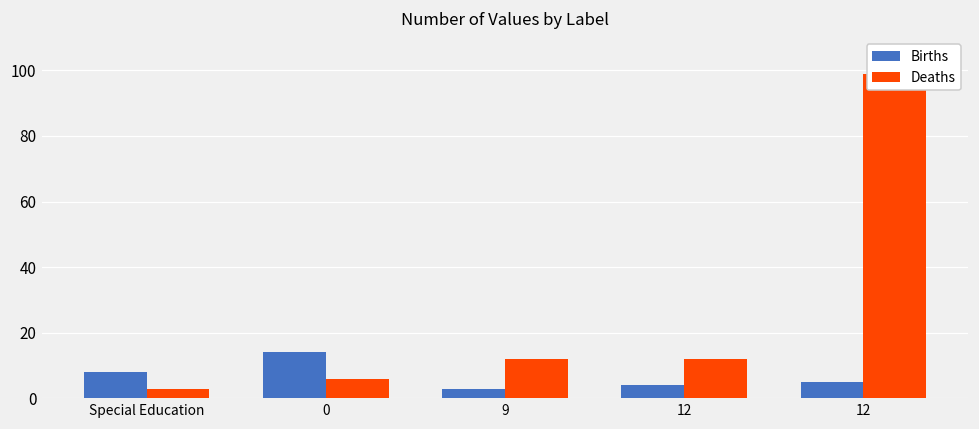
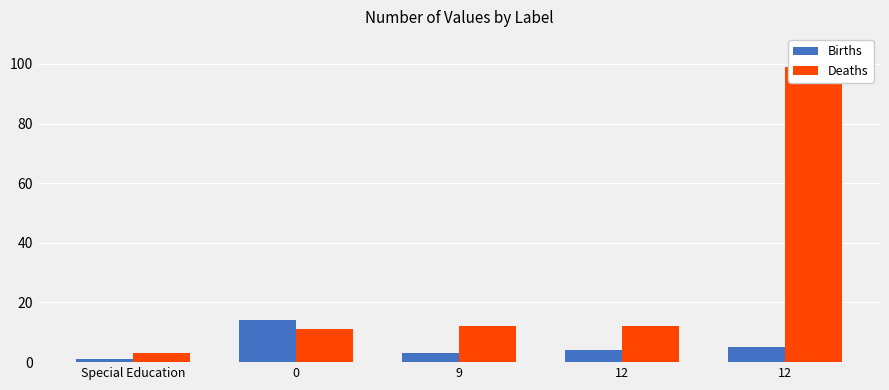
Births, Special Education: 8 -> 1
Deaths, 0: 6 -> 11
